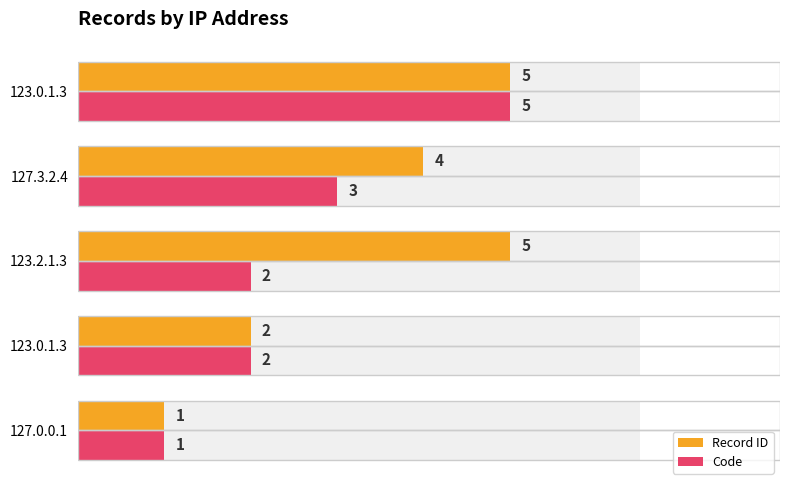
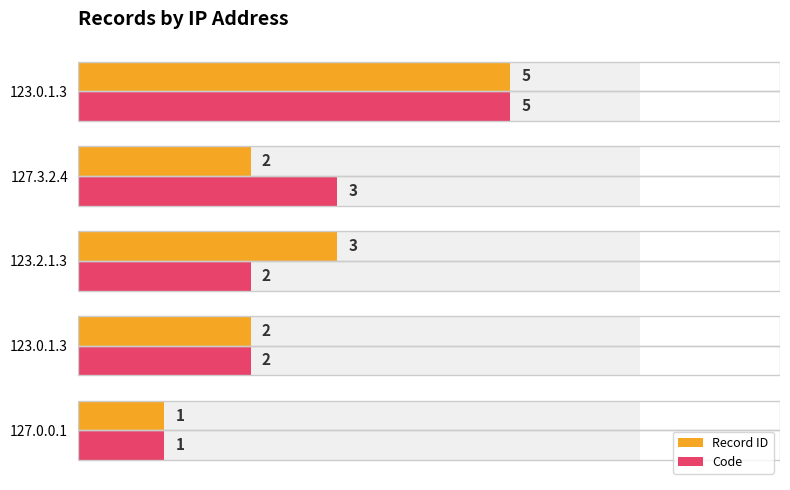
Record ID, 127.3.2.4: 4 -> 2
Record ID, 123.2.1.3: 5 -> 3
